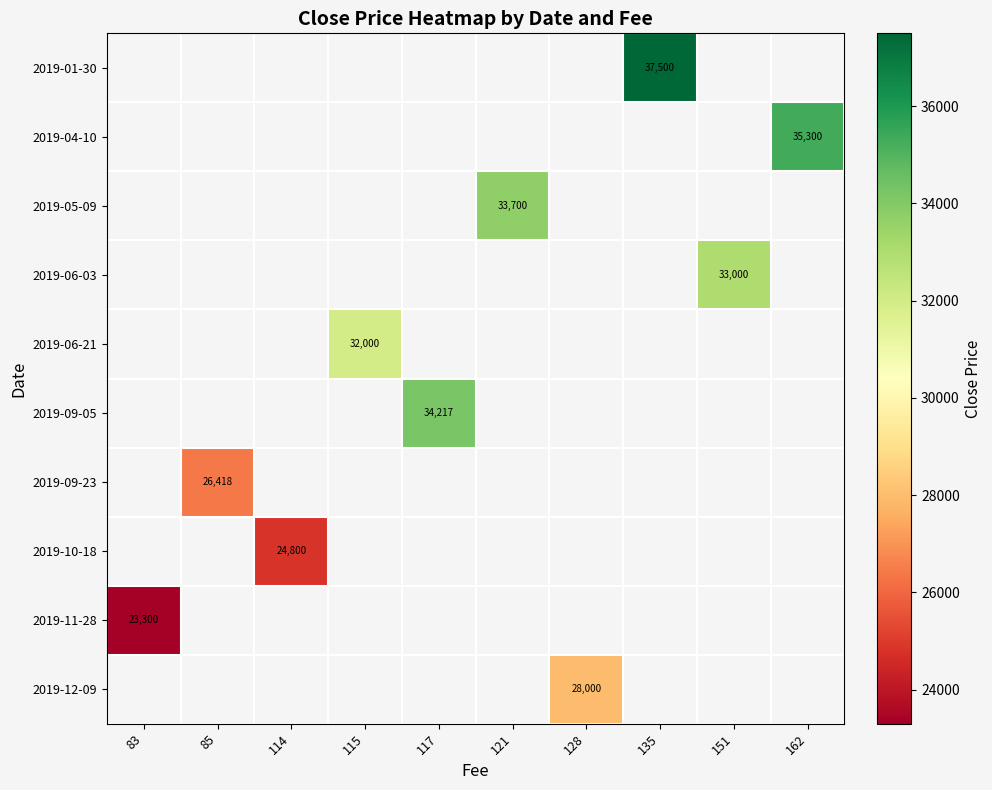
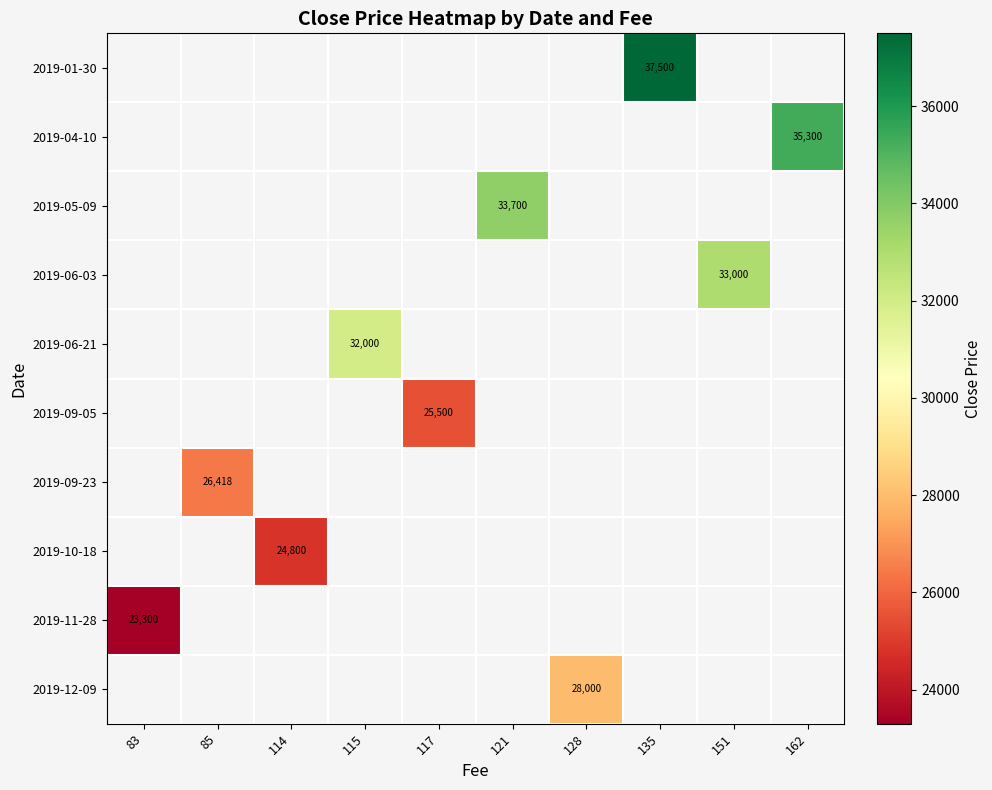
2019-09-05, 117: 34,217 -> 25,500
